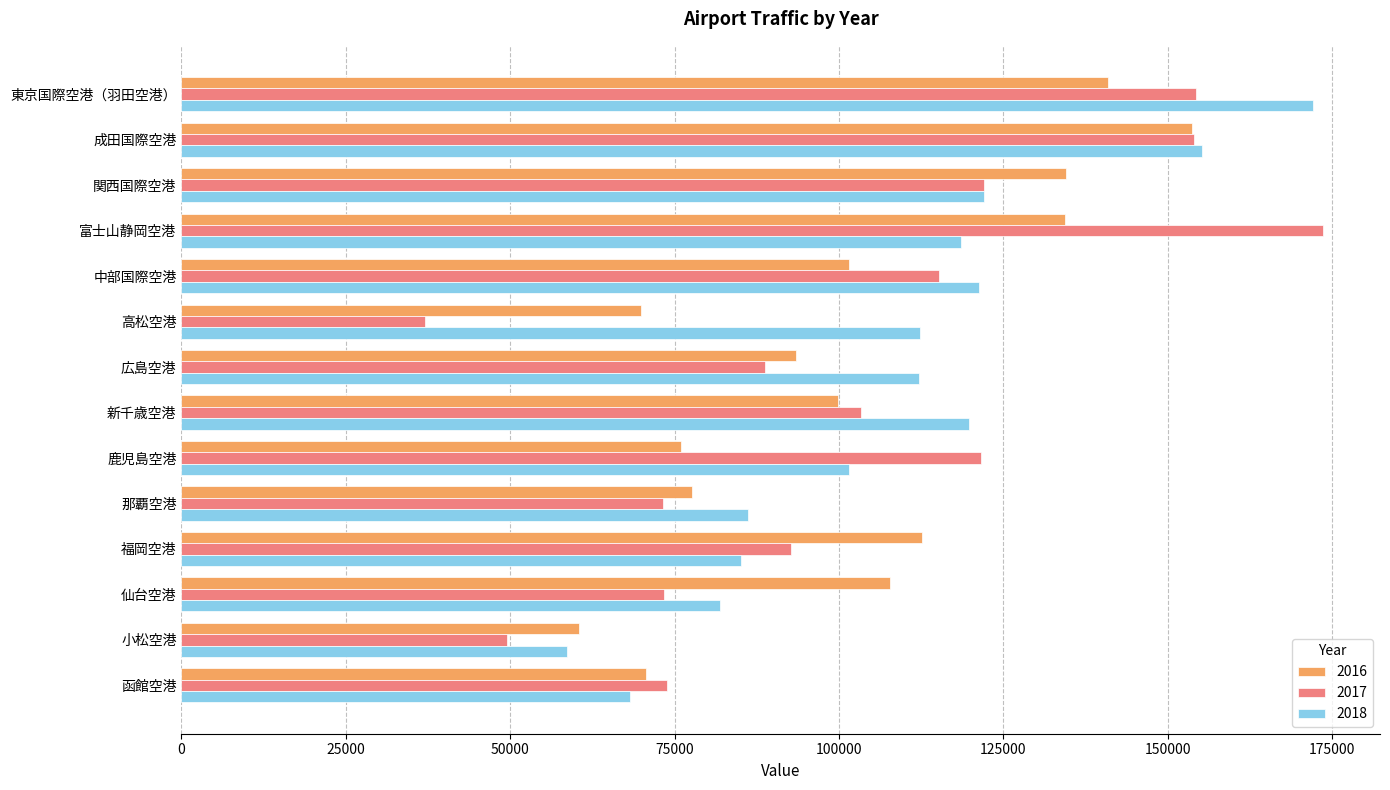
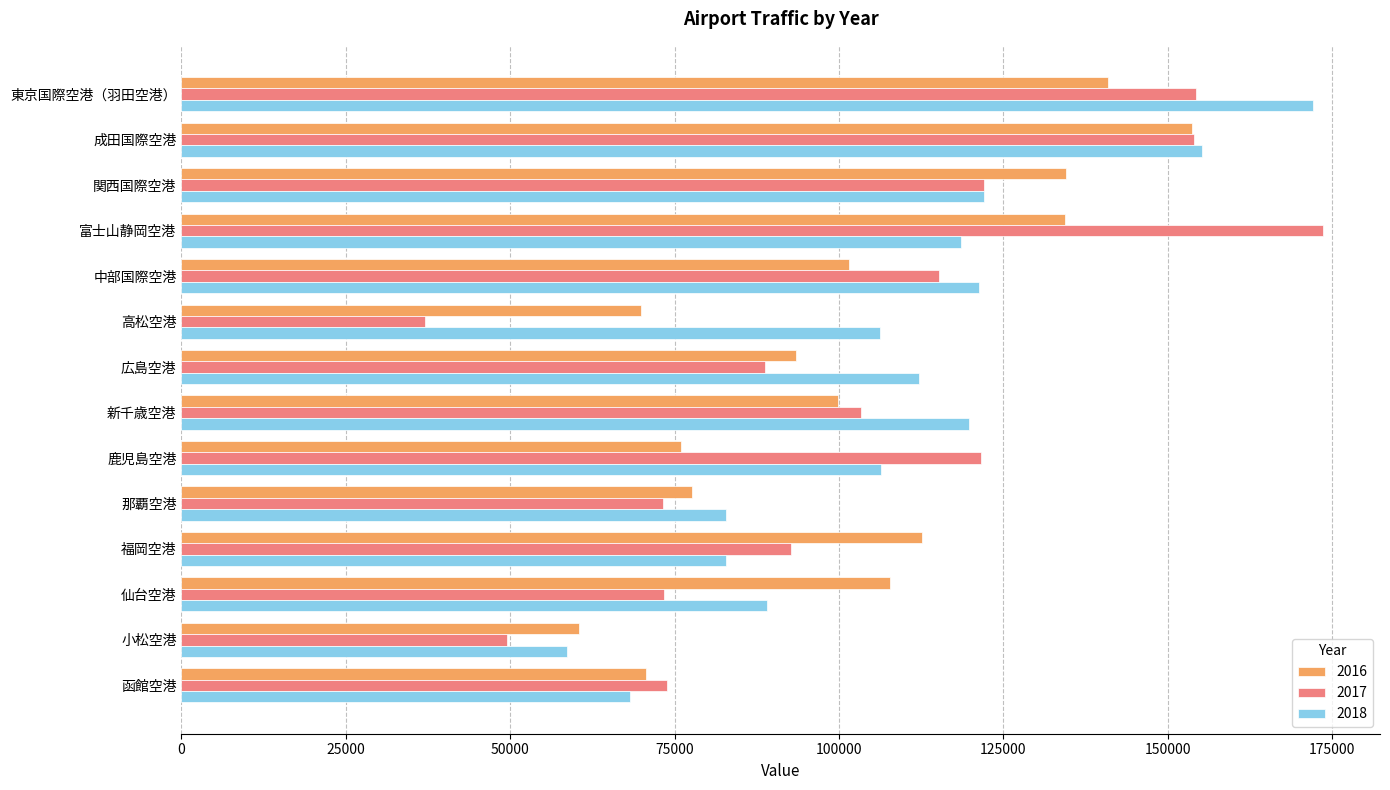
2018, 高松空港: 112000 -> 106000
2018, 鹿児島空港: 101000 -> 106000
2018, 那覇空港: 86000 -> 83000
2018, 福岡空港: 85000 -> 83000
2018, 仙台空港: 82000 -> 89000
